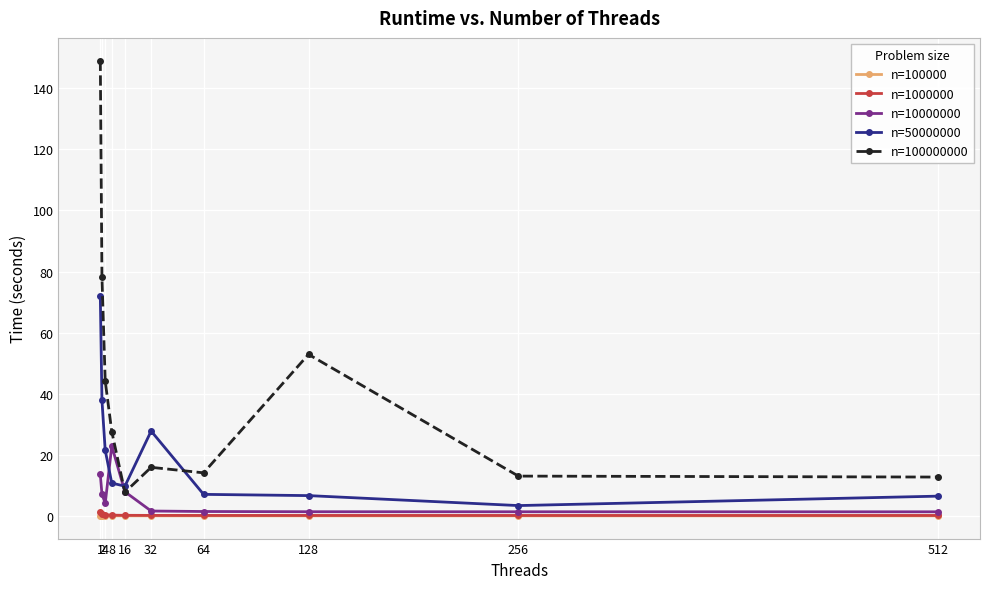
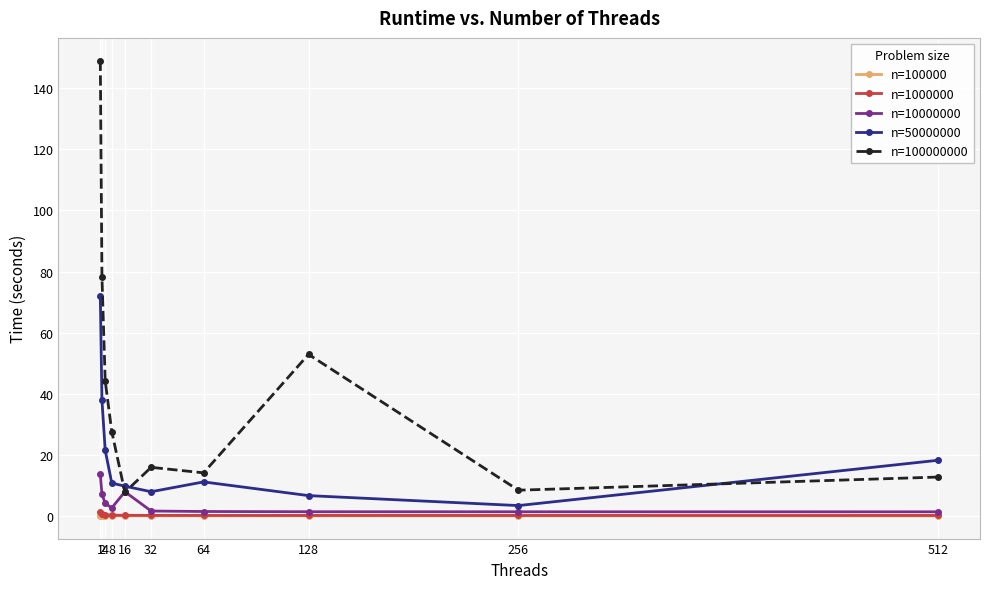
n=10000000, 8: 23 -> 3
n=50000000, 32: 28 -> 8
n=50000000, 64: 7 -> 11
n=100000000, 256: 13 -> 8
n=50000000, 512: 6 -> 18
